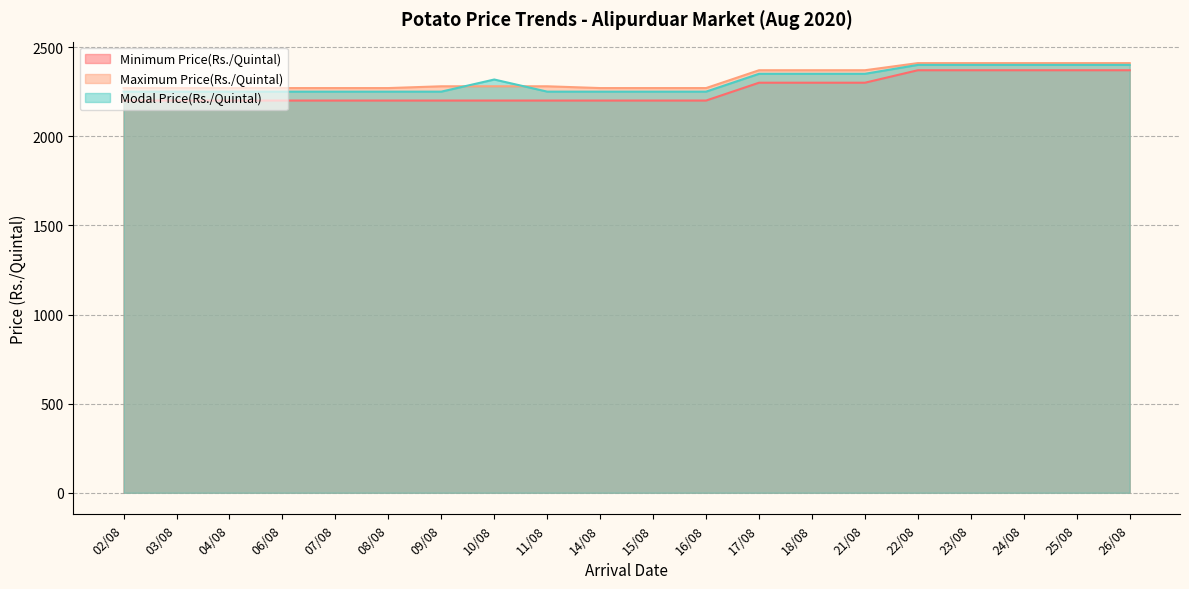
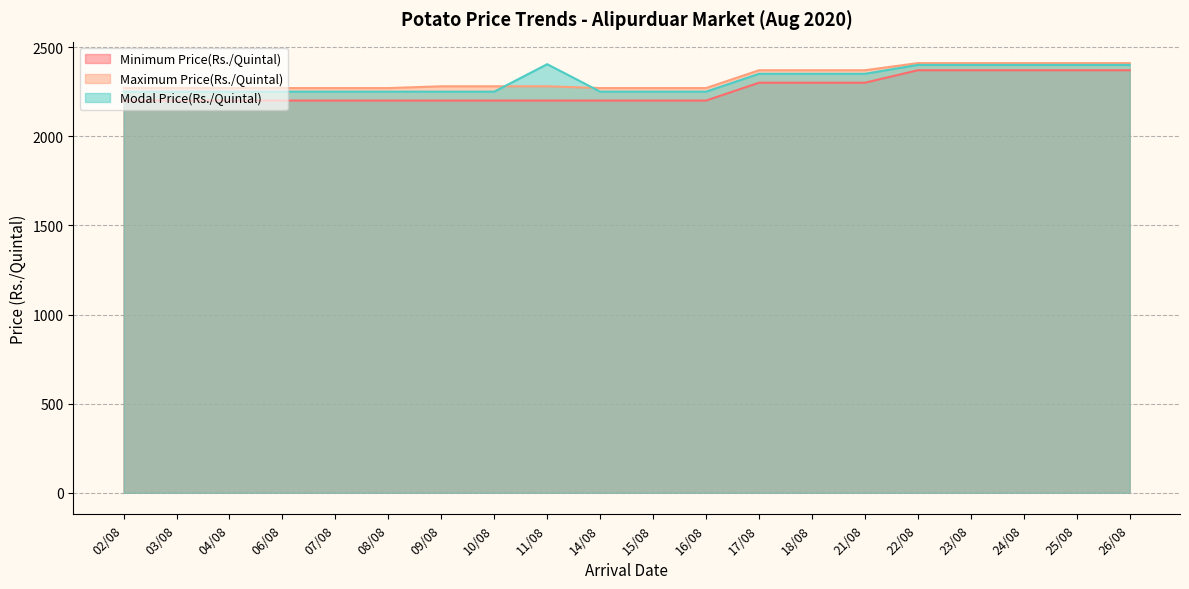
Modal Price(Rs./Quintal), 10/08: 2320 -> 2250
Modal Price(Rs./Quintal), 11/08: 2250 -> 2400
